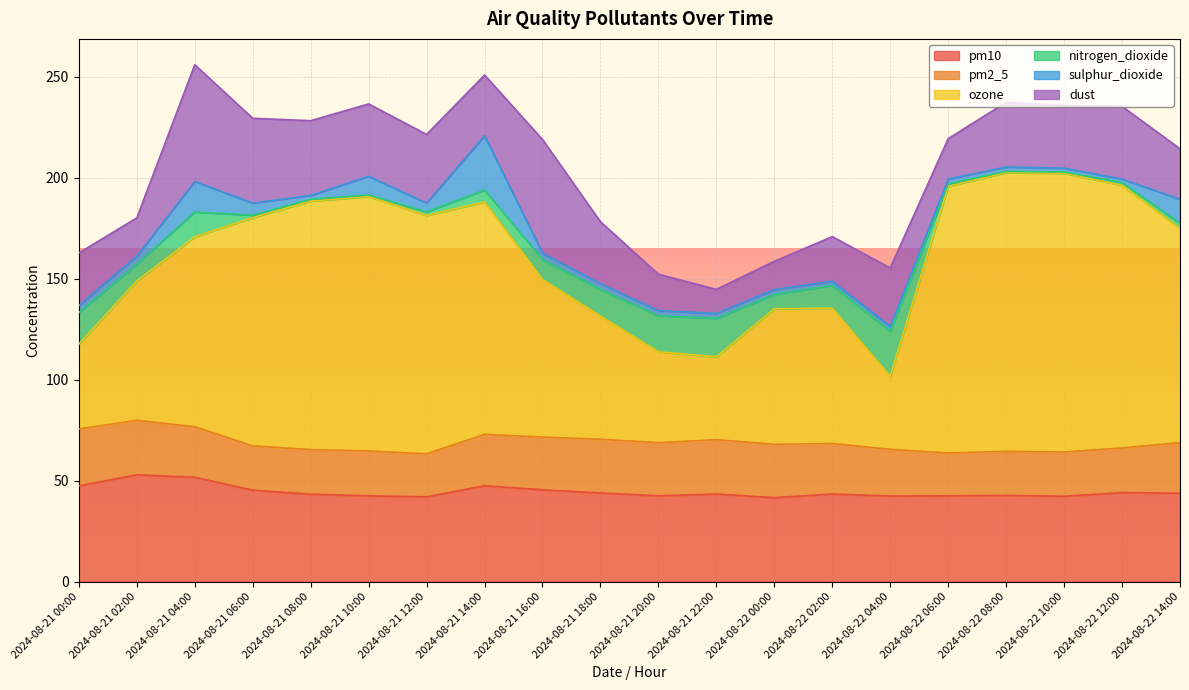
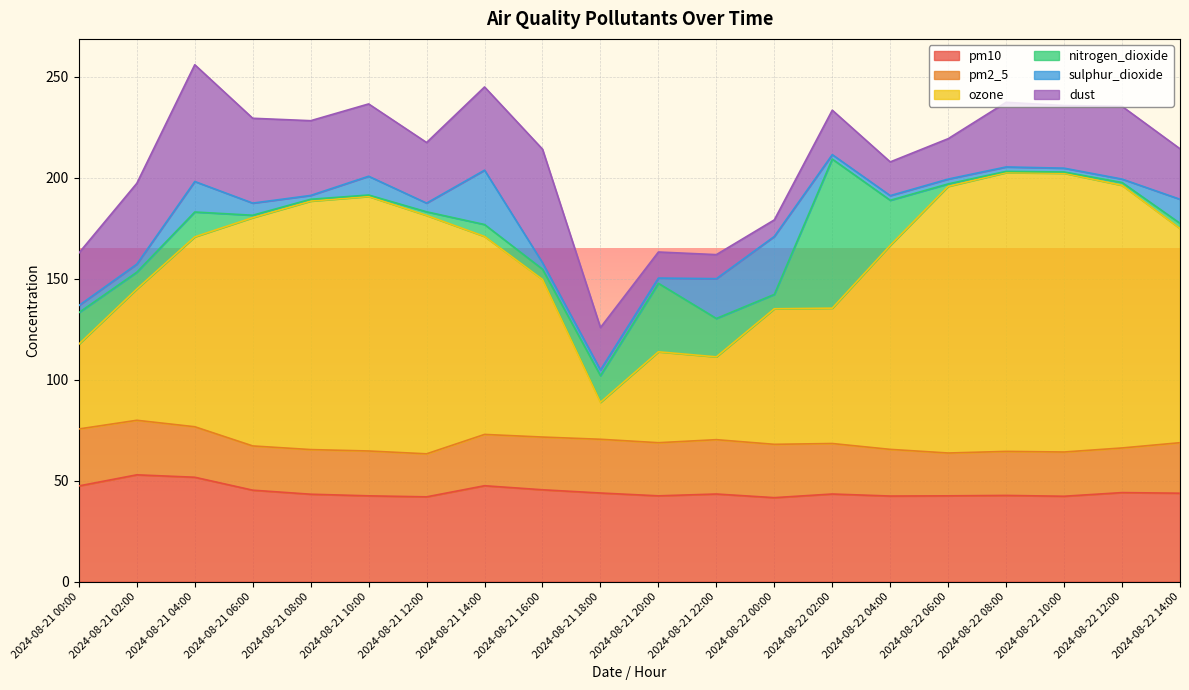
ozone, 2024-08-21 02:00: 69 -> 65
dust, 2024-08-21 02:00: 19 -> 40
dust, 2024-08-21 12:00: 34 -> 30
ozone, 2024-08-21 14:00: 115 -> 98
dust, 2024-08-21 14:00: 30 -> 41
nitrogen_dioxide, 2024-08-21 16:00: 10 -> 5
ozone, 2024-08-21 18:00: 61 -> 18
dust, 2024-08-21 18:00: 31 -> 21
nitrogen_dioxide, 2024-08-21 20:00: 18 -> 34
dust, 2024-08-21 20:00: 18 -> 13
sulphur_dioxide, 2024-08-21 22:00: 3 -> 20
sulphur_dioxide, 2024-08-22 00:00: 2 -> 29
dust, 2024-08-22 00:00: 14 -> 8
nitrogen_dioxide, 2024-08-22 02:00: 11 -> 74
ozone, 2024-08-22 04:00: 36 -> 101
dust, 2024-08-22 04:00: 29 -> 17
